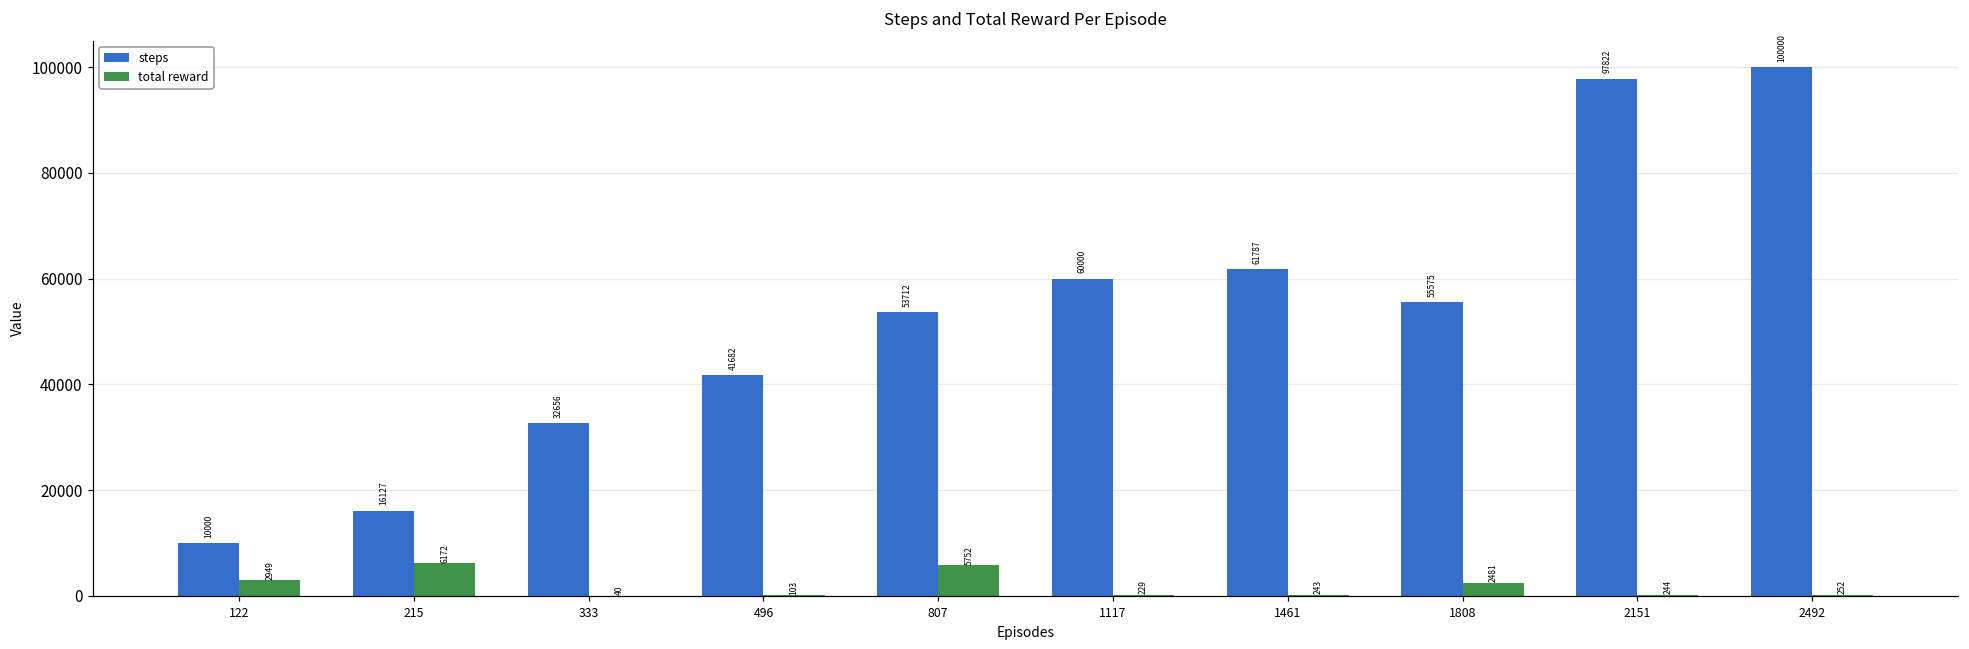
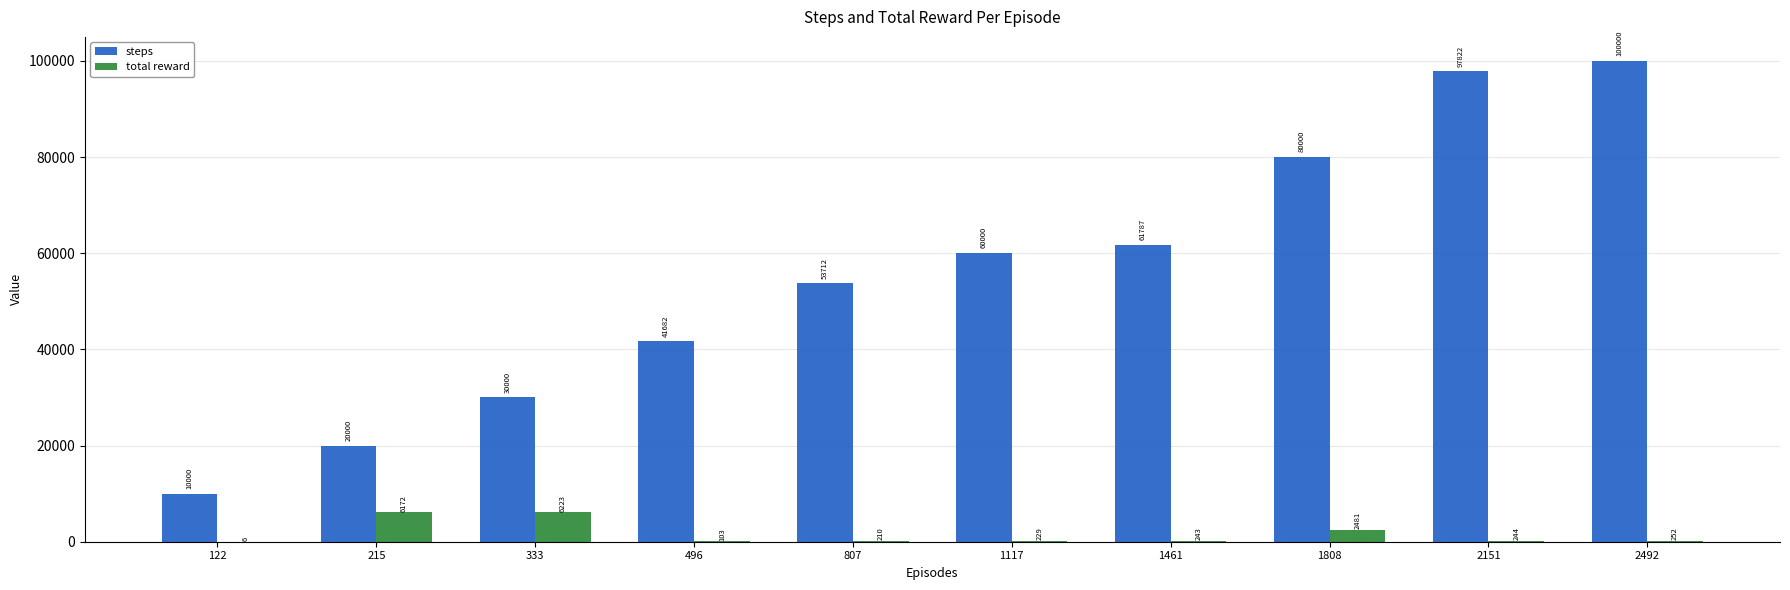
total reward, 122: 2949 -> 6
steps, 215: 16127 -> 20000
steps, 333: 32656 -> 30000
total reward, 333: 40 -> 6223
total reward, 807: 5752 -> 210
steps, 1808: 55575 -> 80000
